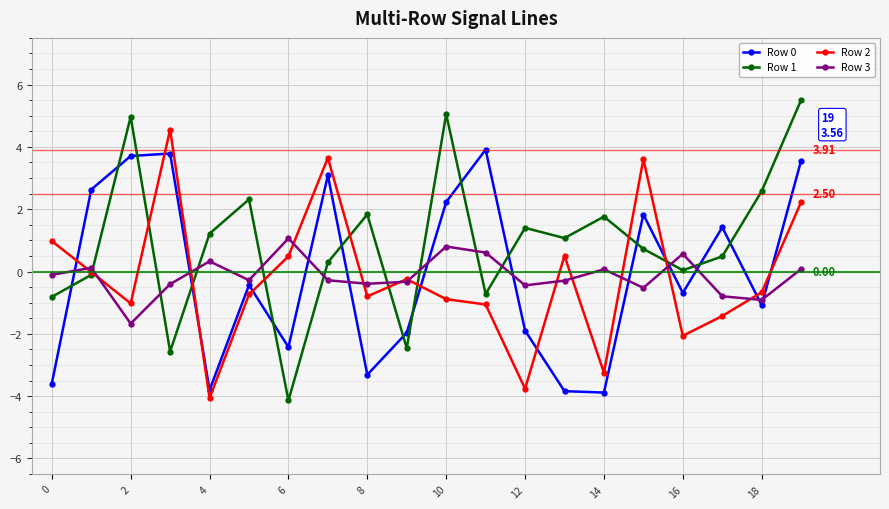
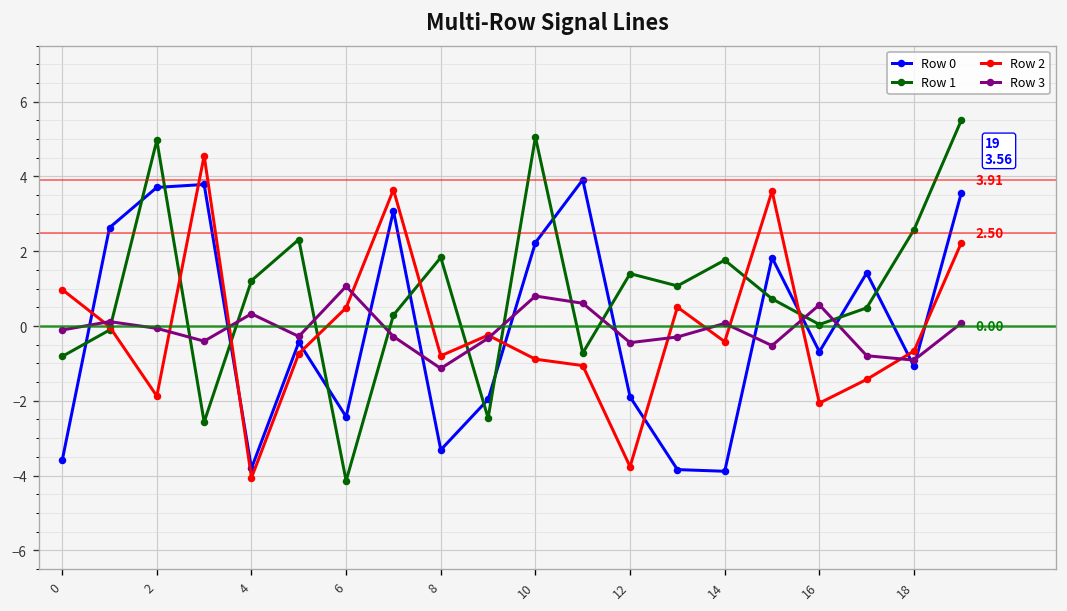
Row 2, 2: -1.0 -> -1.9
Row 3, 2: -1.7 -> -0.1
Row 3, 8: -0.4 -> -1.1
Row 2, 14: -3.2 -> -0.4
